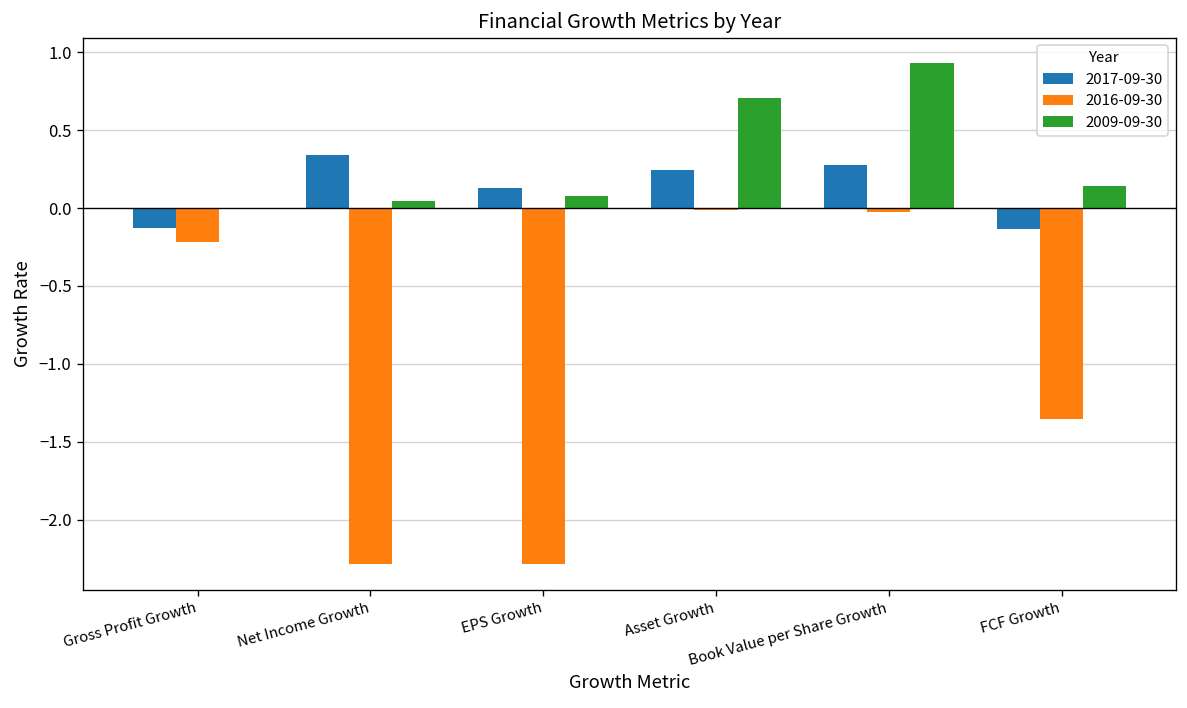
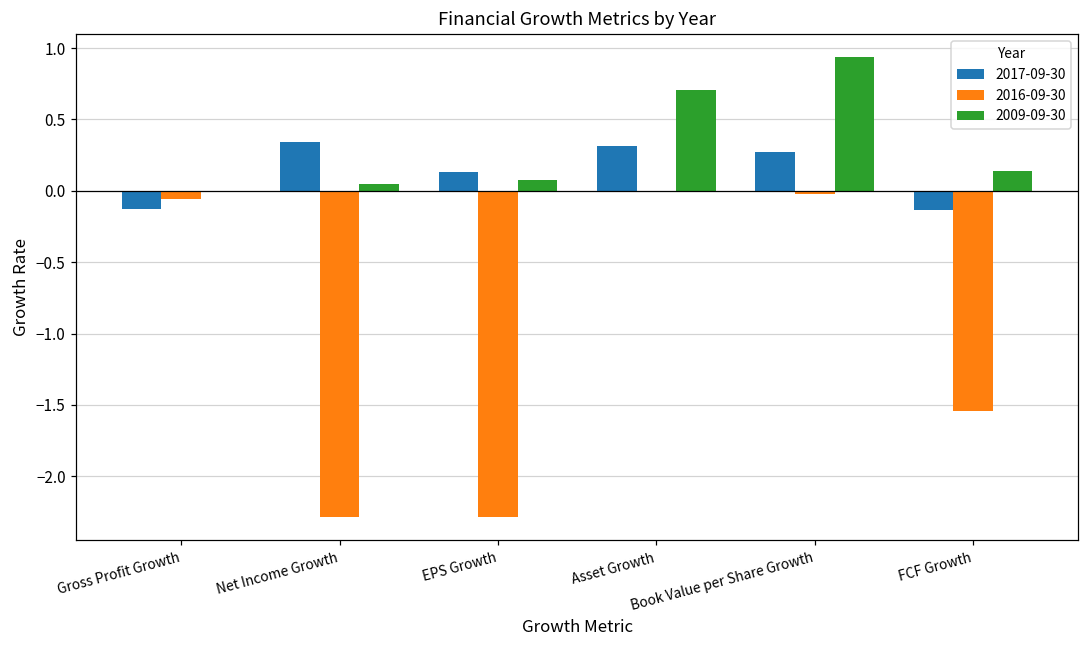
2016-09-30, Gross Profit Growth: -0.22 -> -0.05
2017-09-30, Asset Growth: 0.25 -> 0.31
2016-09-30, FCF Growth: -1.36 -> -1.54
